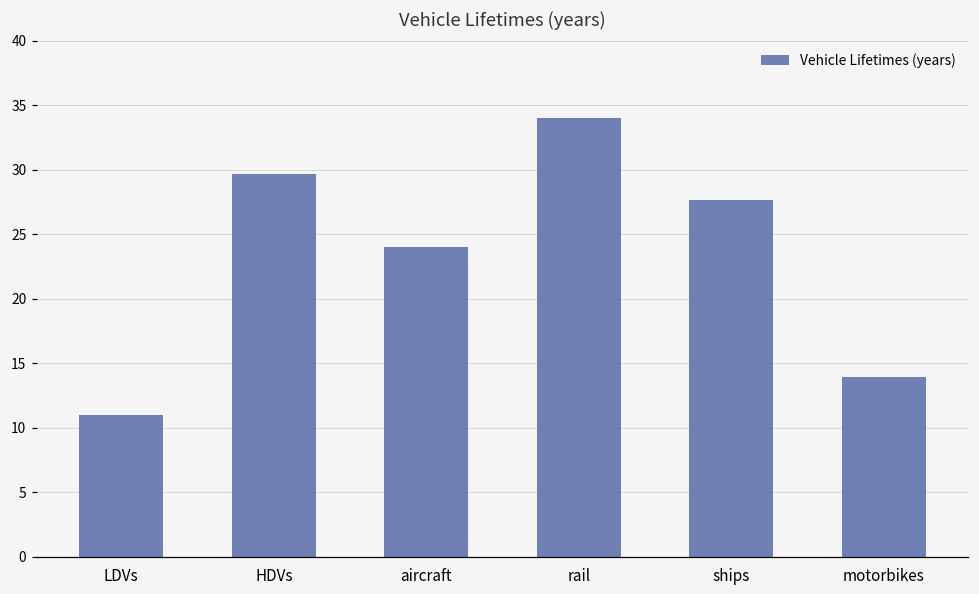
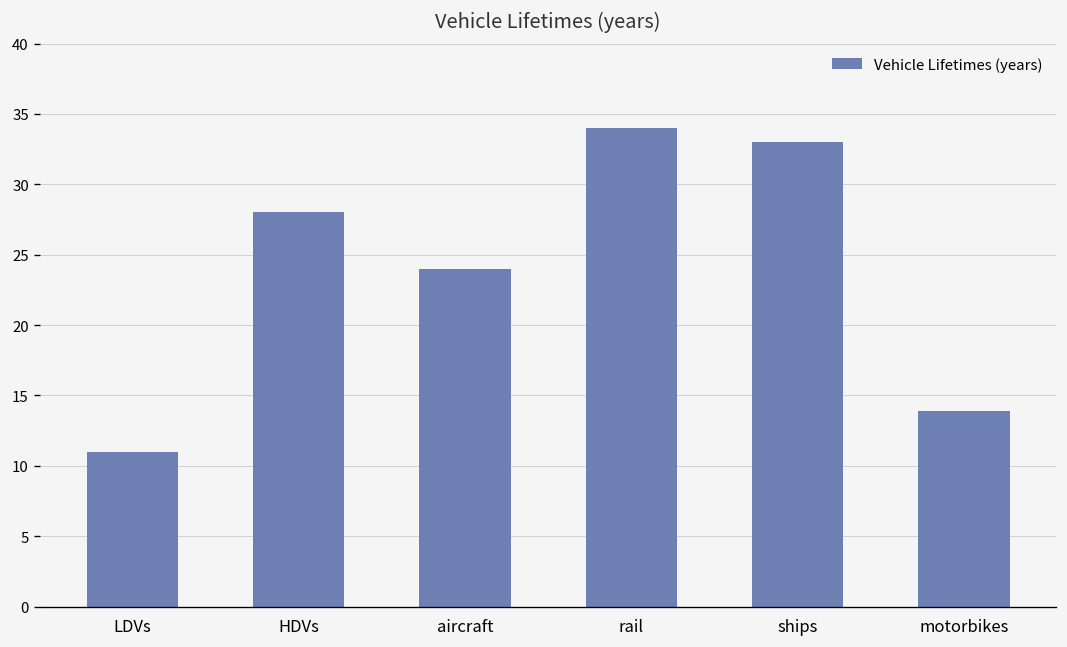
HDVs: 29.7 -> 28.0
ships: 27.7 -> 33.0
